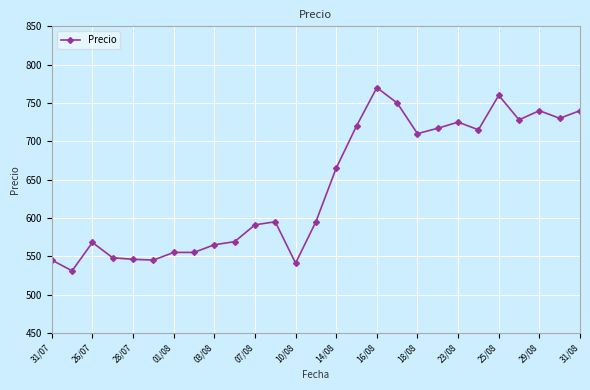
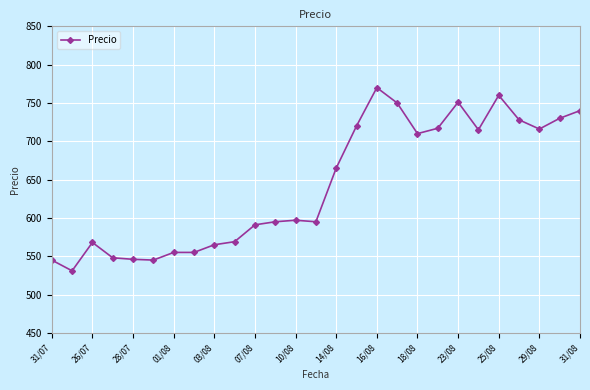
10/08: 540 -> 600
23/08: 730 -> 750
29/08: 740 -> 720
